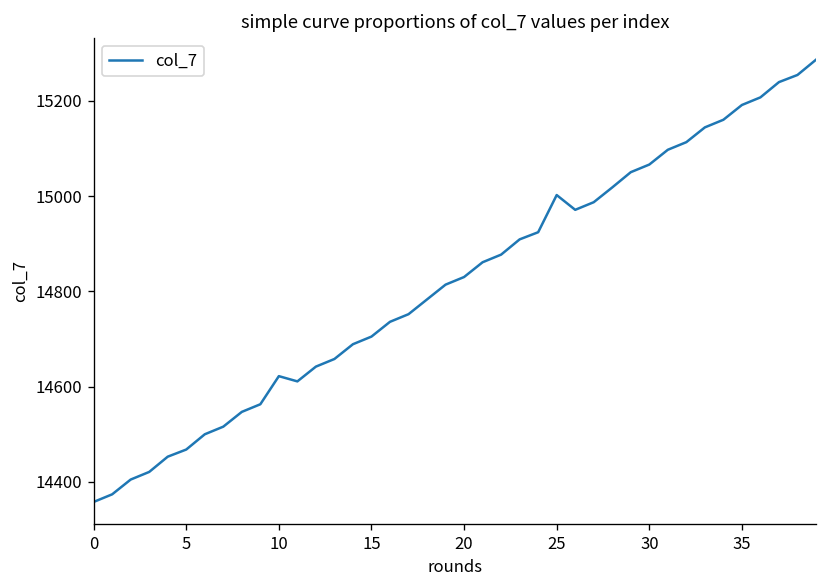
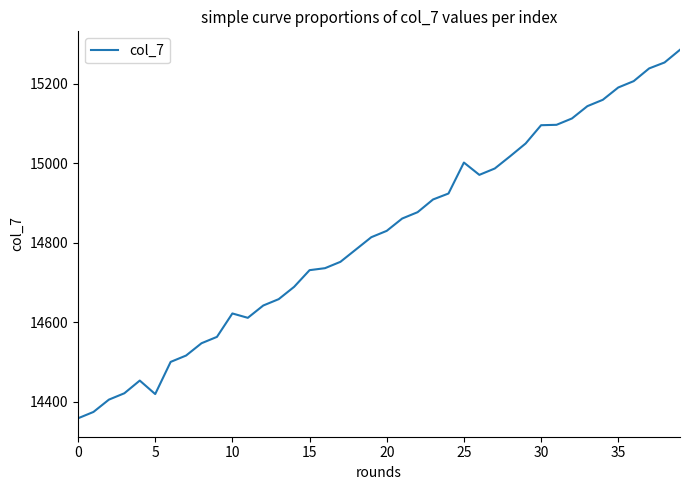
5: 14470 -> 14420
15: 14710 -> 14730
30: 15070 -> 15100
